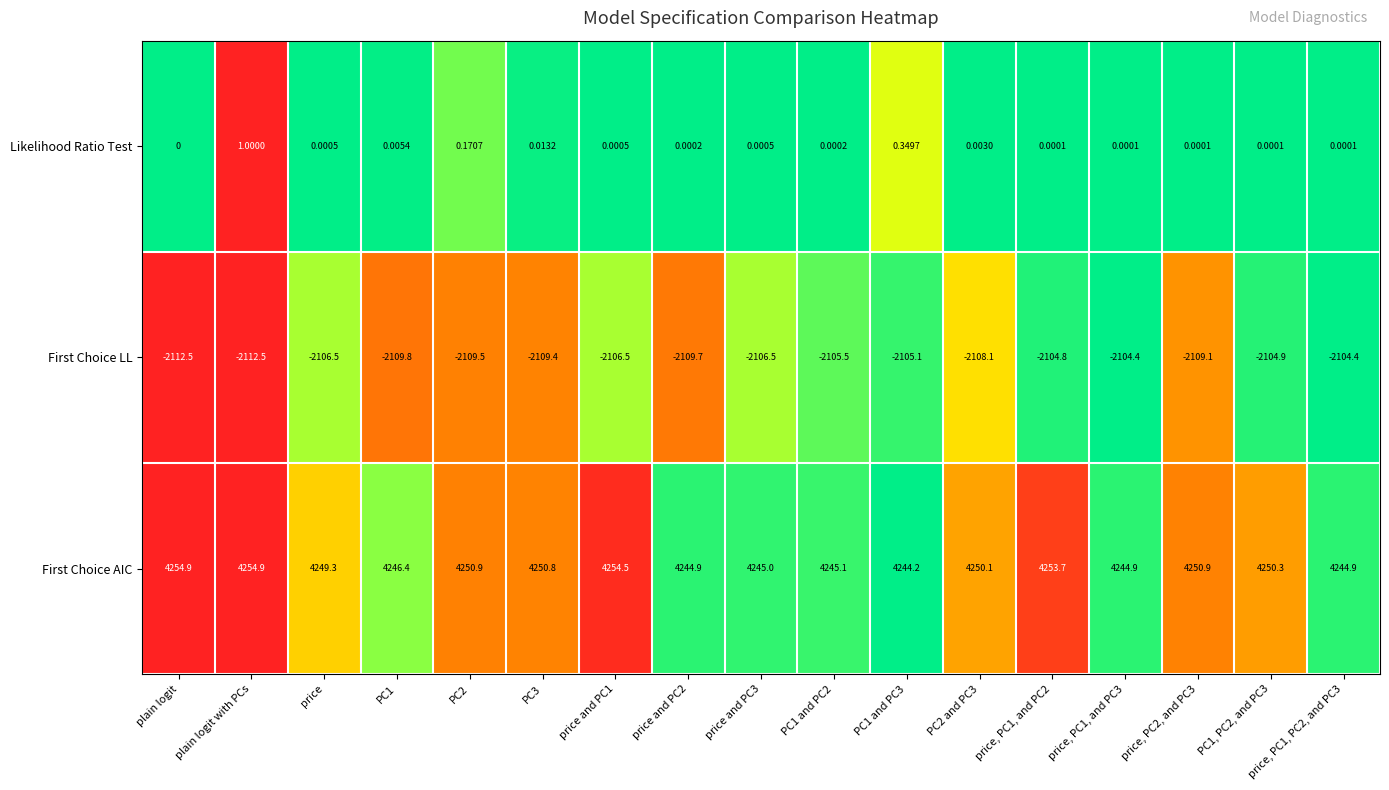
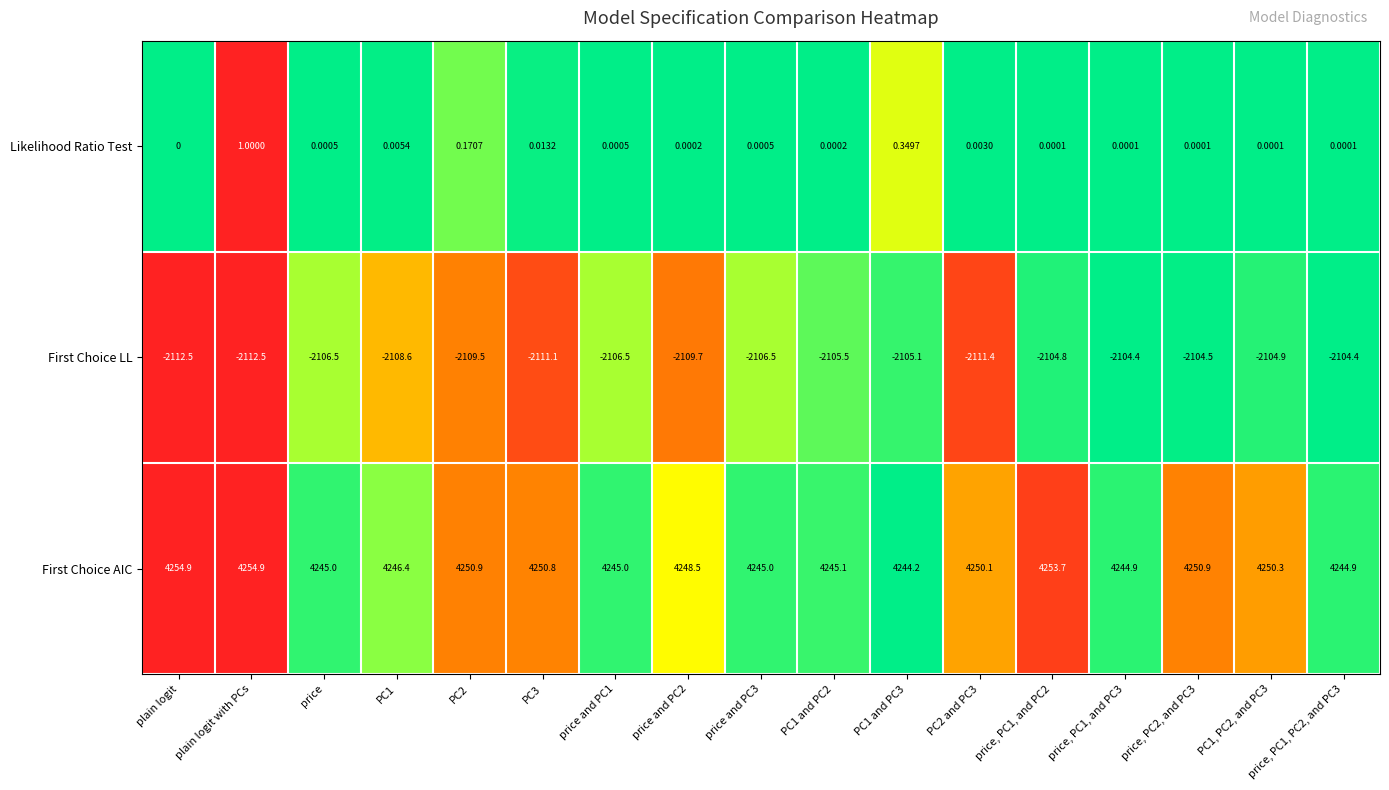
First Choice LL, PC1: -2109.8 -> -2108.6
First Choice LL, PC3: -2109.4 -> -2111.1
First Choice LL, PC2 and PC3: -2108.1 -> -2111.4
First Choice LL, price, PC2, and PC3: -2109.1 -> -2104.5
First Choice AIC, price: 4249.3 -> 4245.0
First Choice AIC, price and PC1: 4254.5 -> 4245.0
First Choice AIC, price and PC2: 4244.9 -> 4248.5
